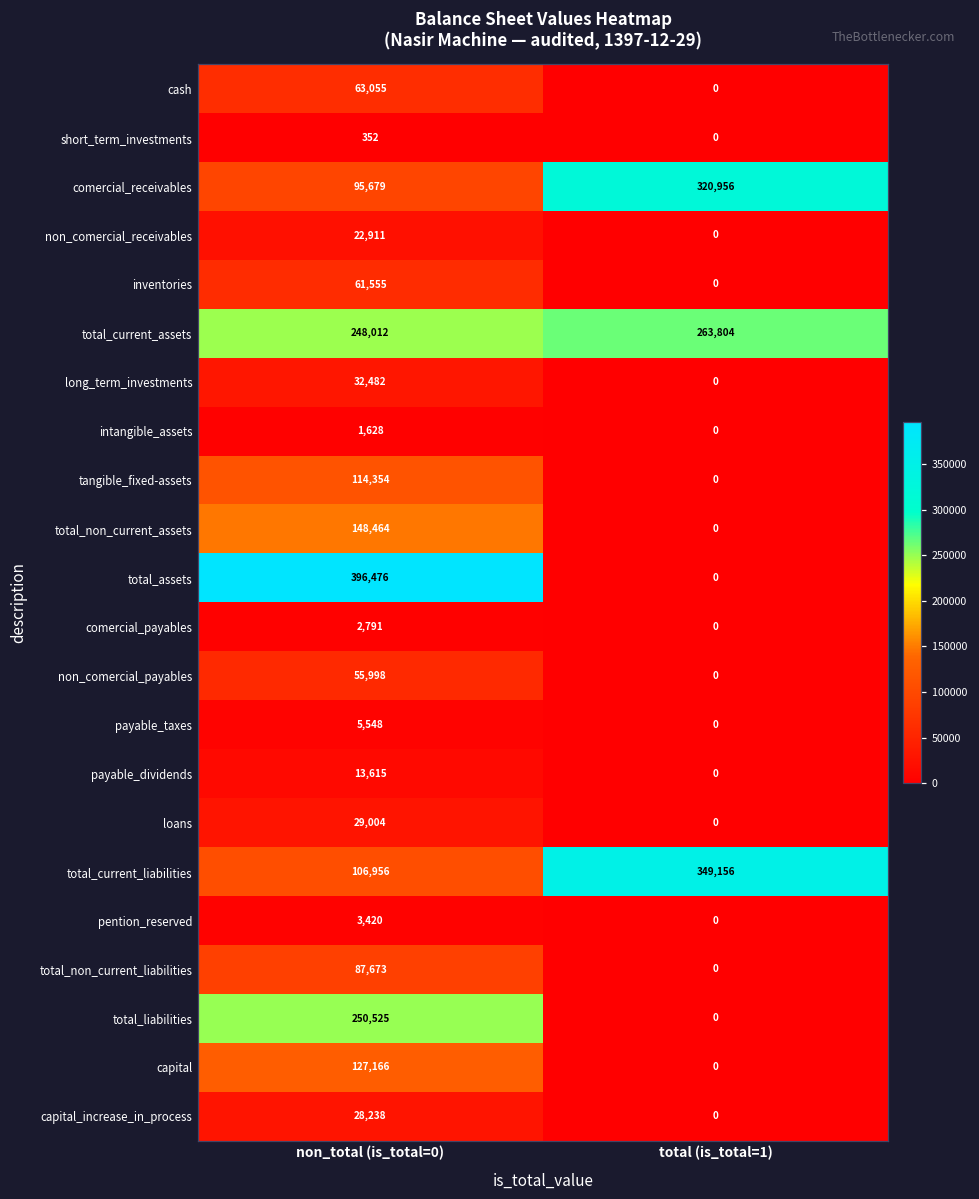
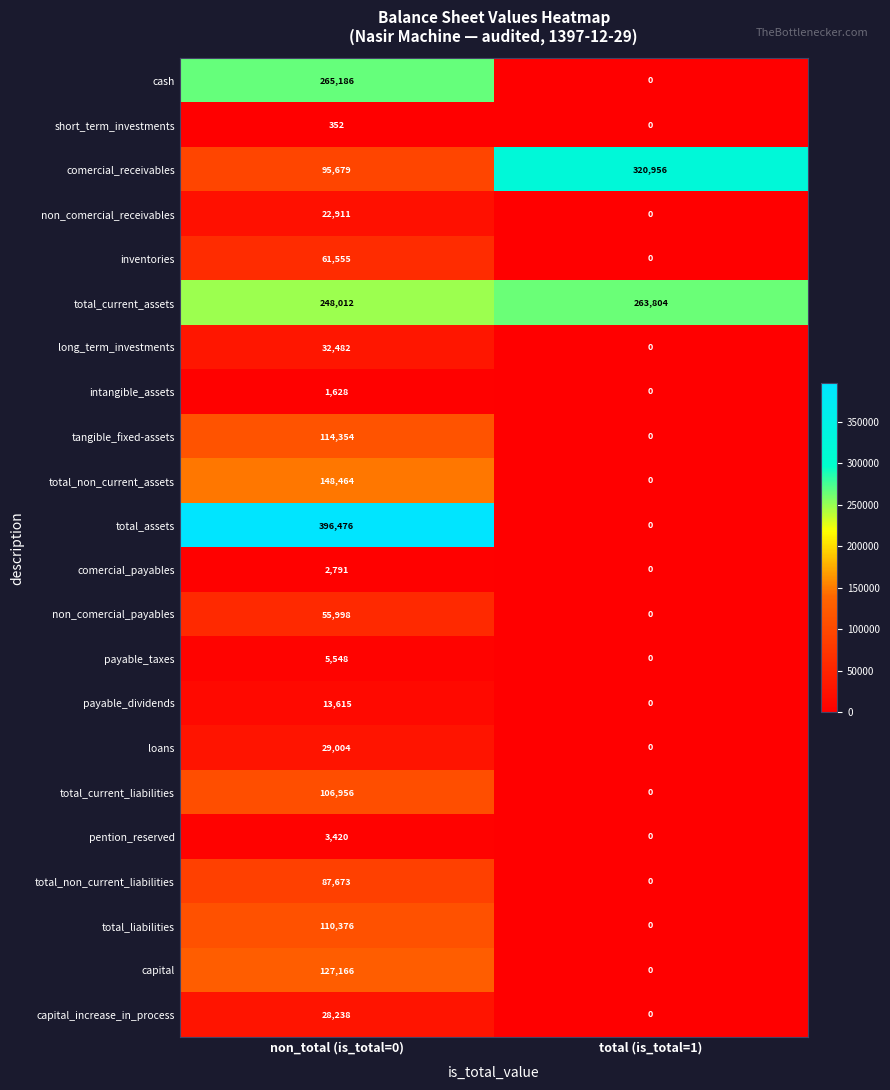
cash, non_total (is_total=0): 63,055 -> 265,186
total_current_liabilities, total (is_total=1): 349,156 -> 0
total_liabilities, non_total (is_total=0): 250,525 -> 110,376
